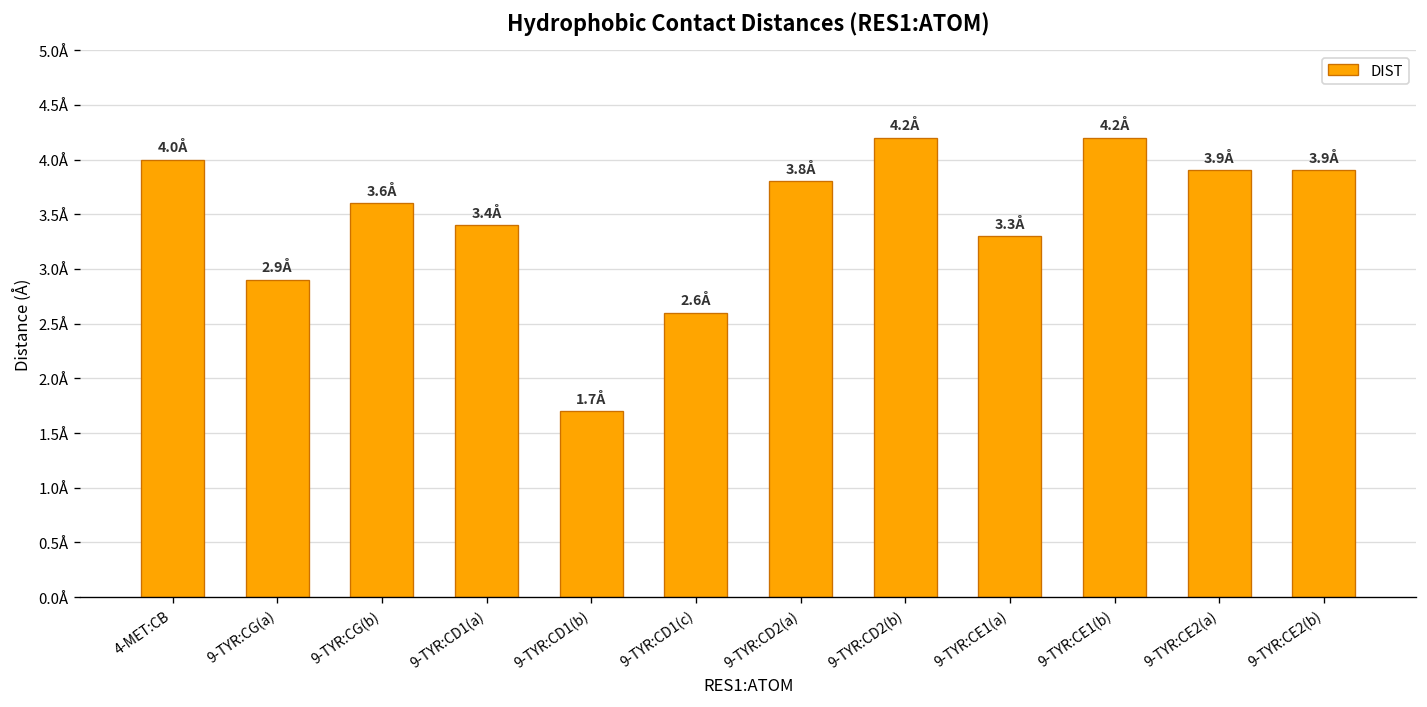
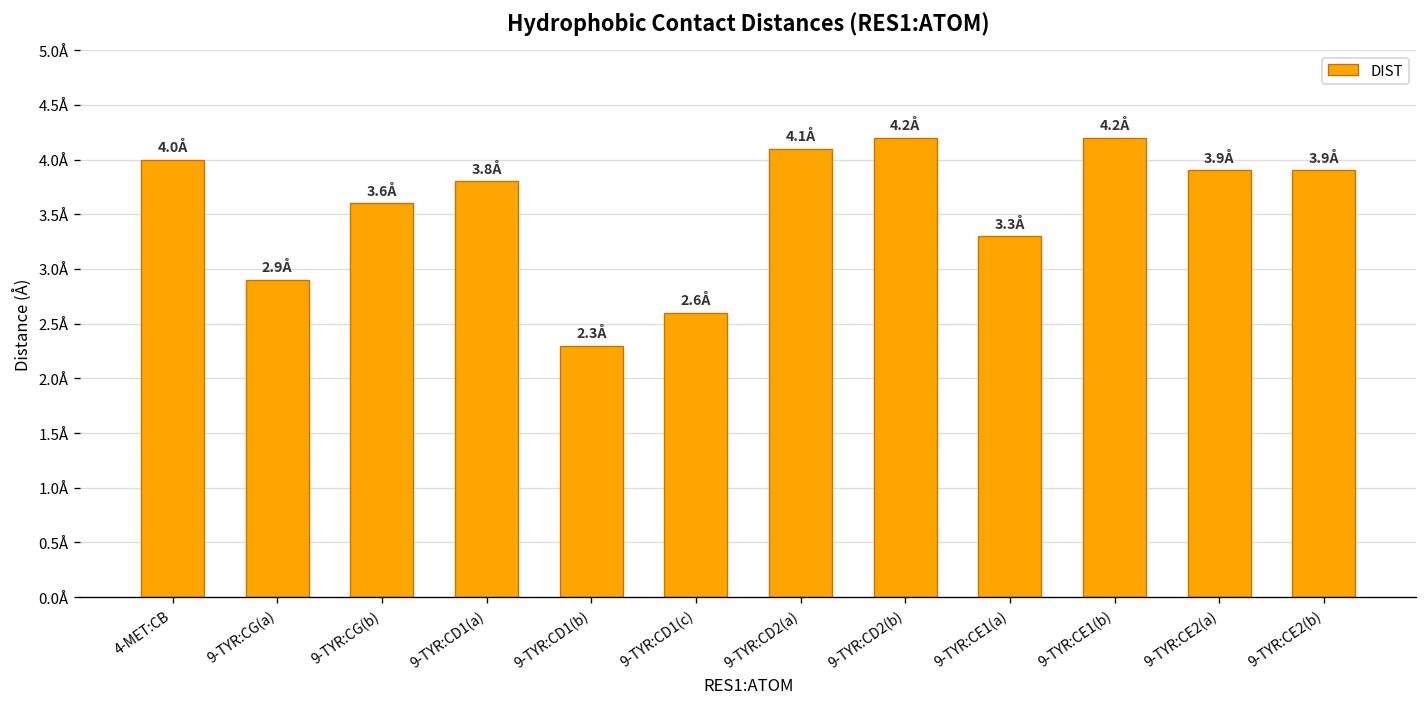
9-TYR:CD1(a): 3.4Å -> 3.8Å
9-TYR:CD1(b): 1.7Å -> 2.3Å
9-TYR:CD2(a): 3.8Å -> 4.1Å
